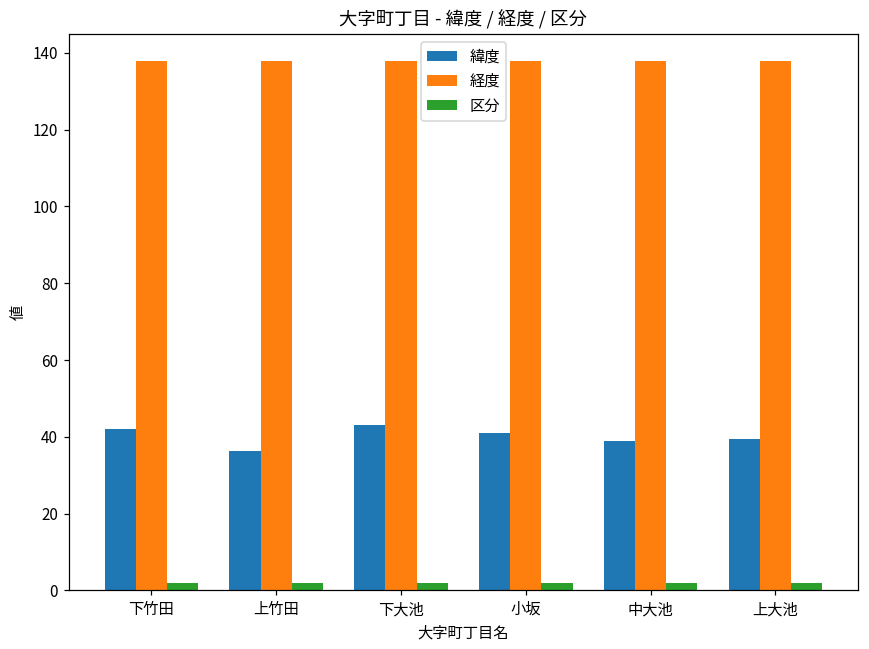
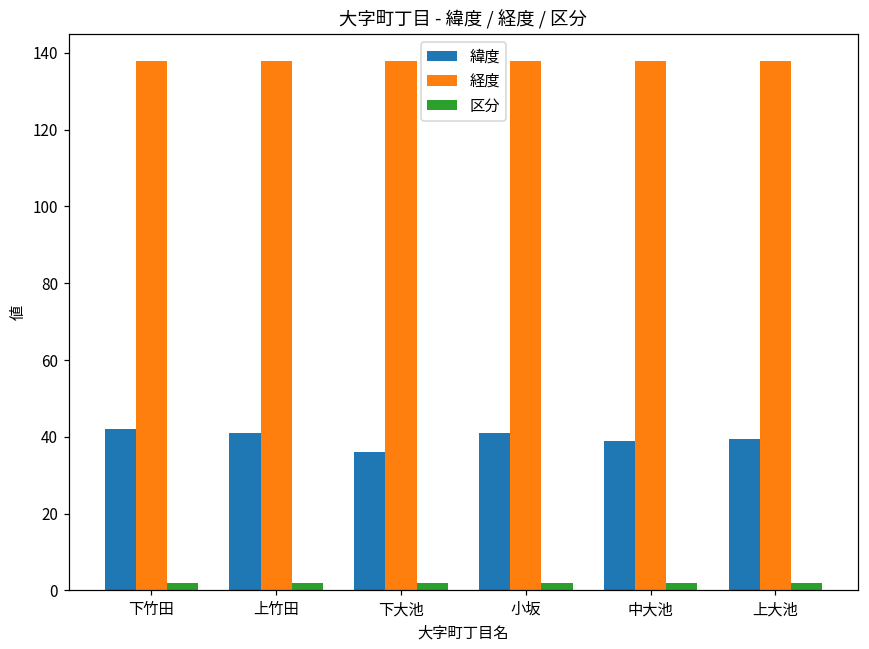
緯度, 上竹田: 36 -> 41
緯度, 下大池: 43 -> 36
